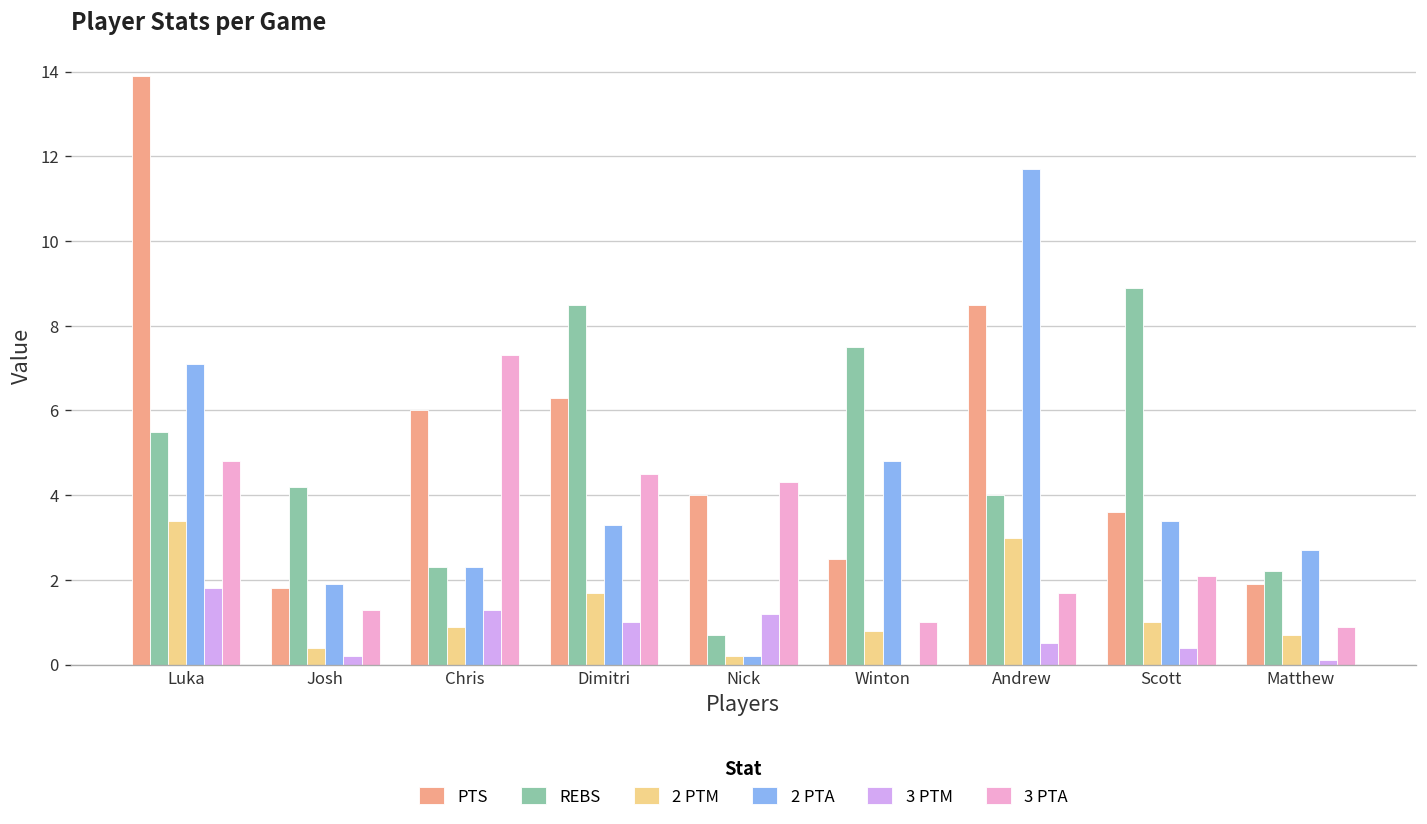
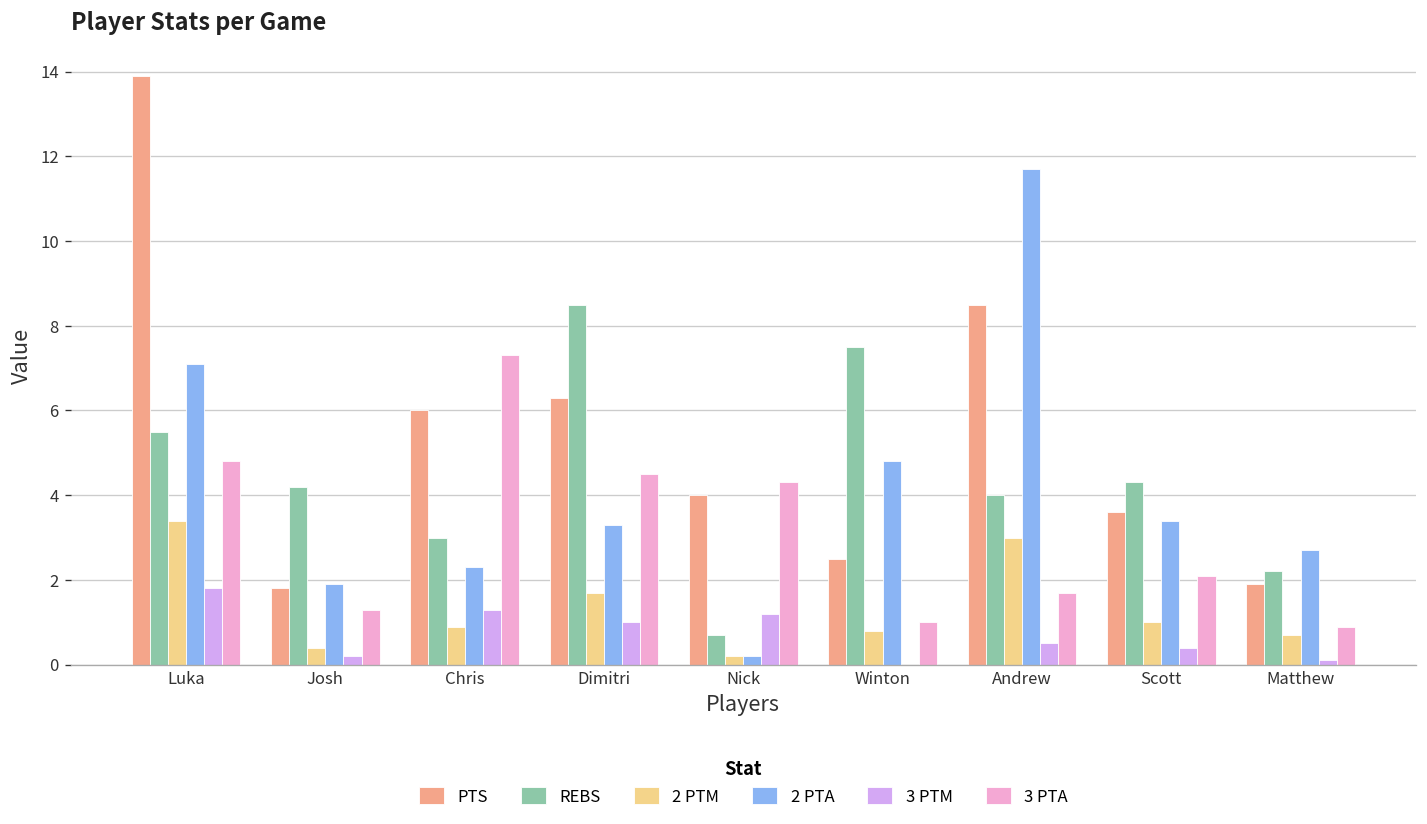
REBS, Chris: 2.3 -> 3.0
REBS, Scott: 8.9 -> 4.3
